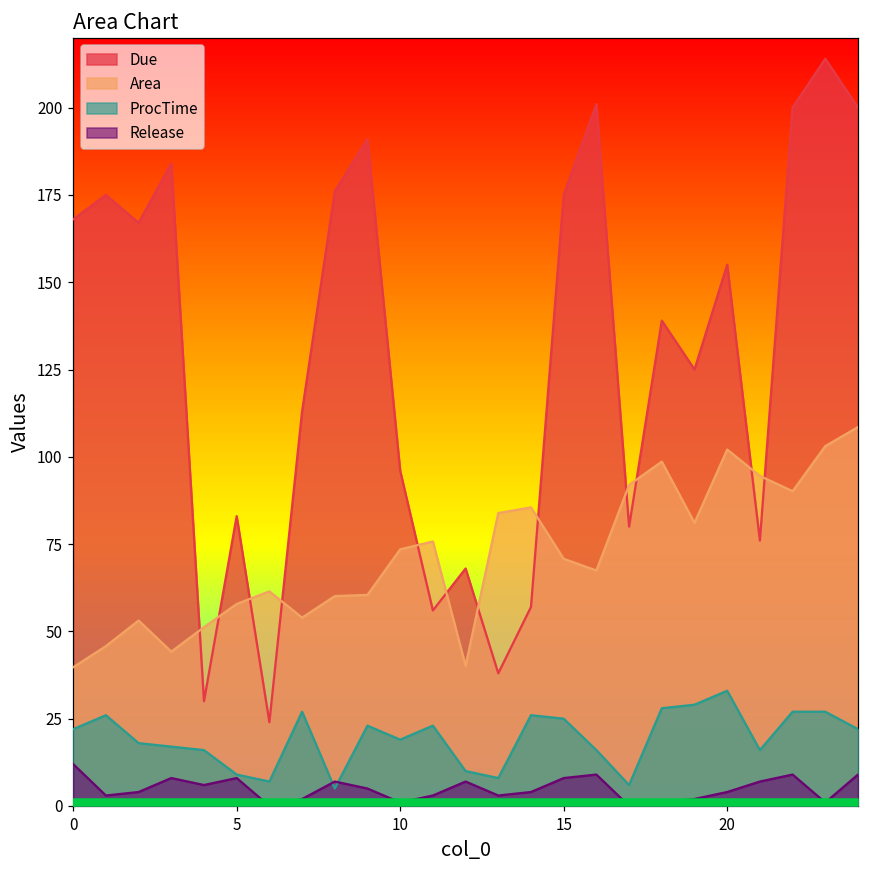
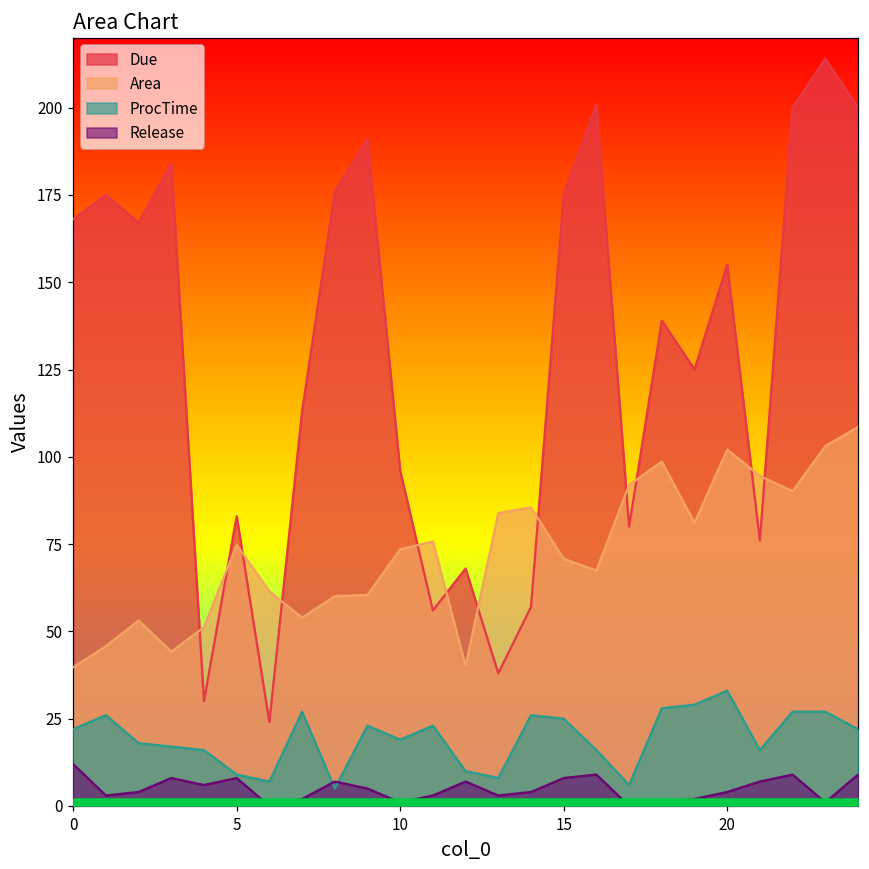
Area, 5: 58 -> 75
